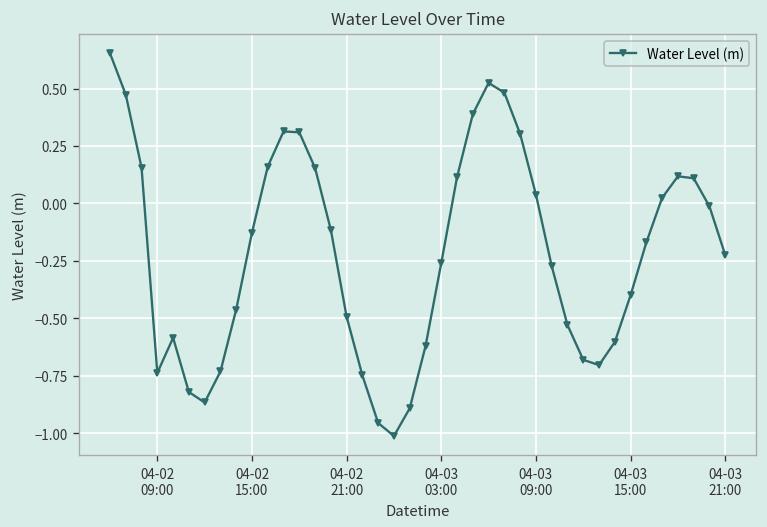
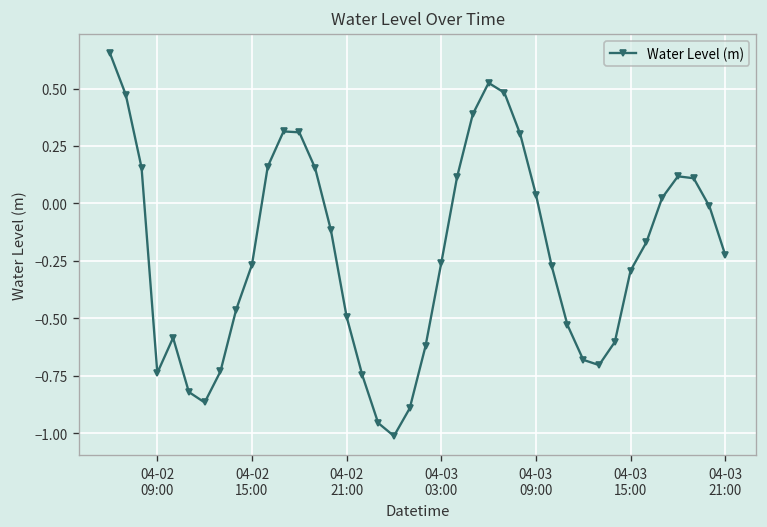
04-02 15:00: -0.13 -> -0.27
04-03 15:00: -0.40 -> -0.29
